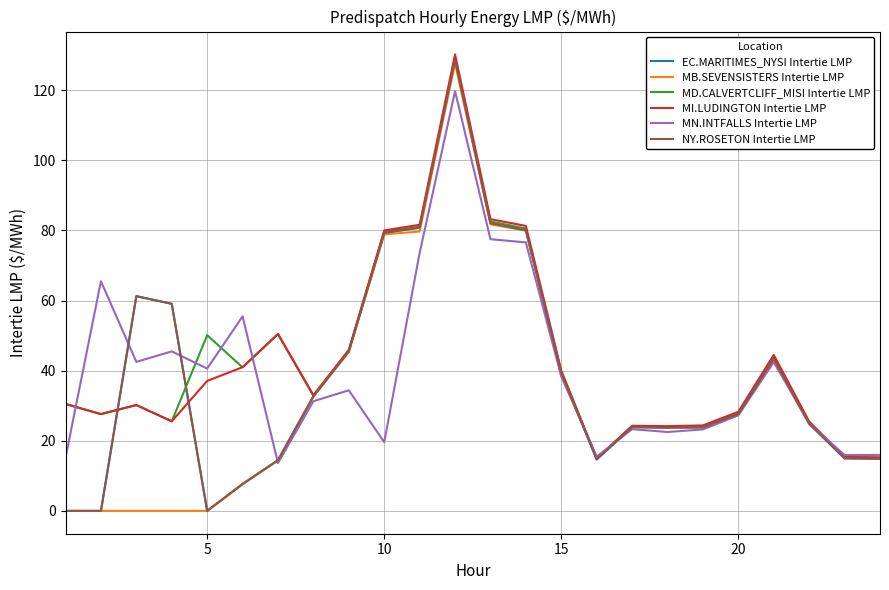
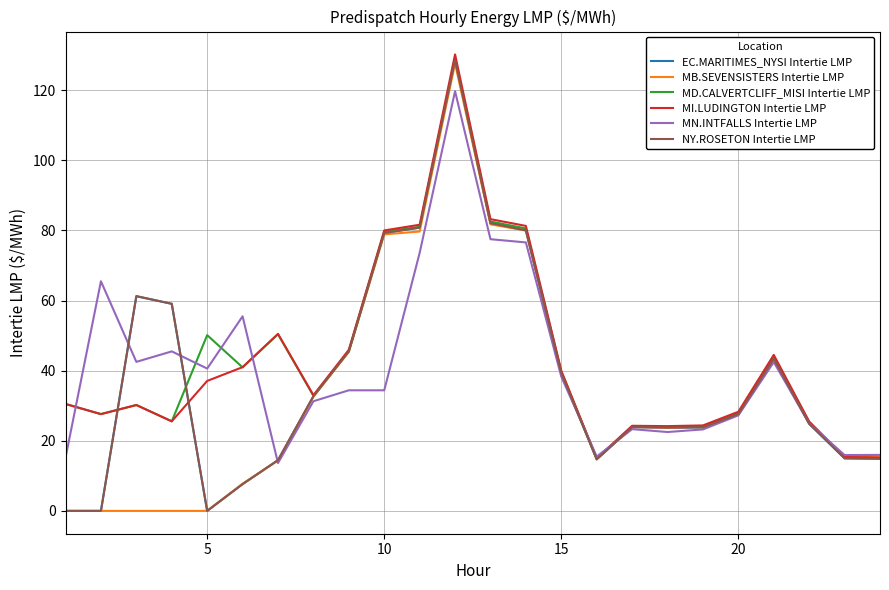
MN.INTFALLS Intertie LMP, 10: 20 -> 34
